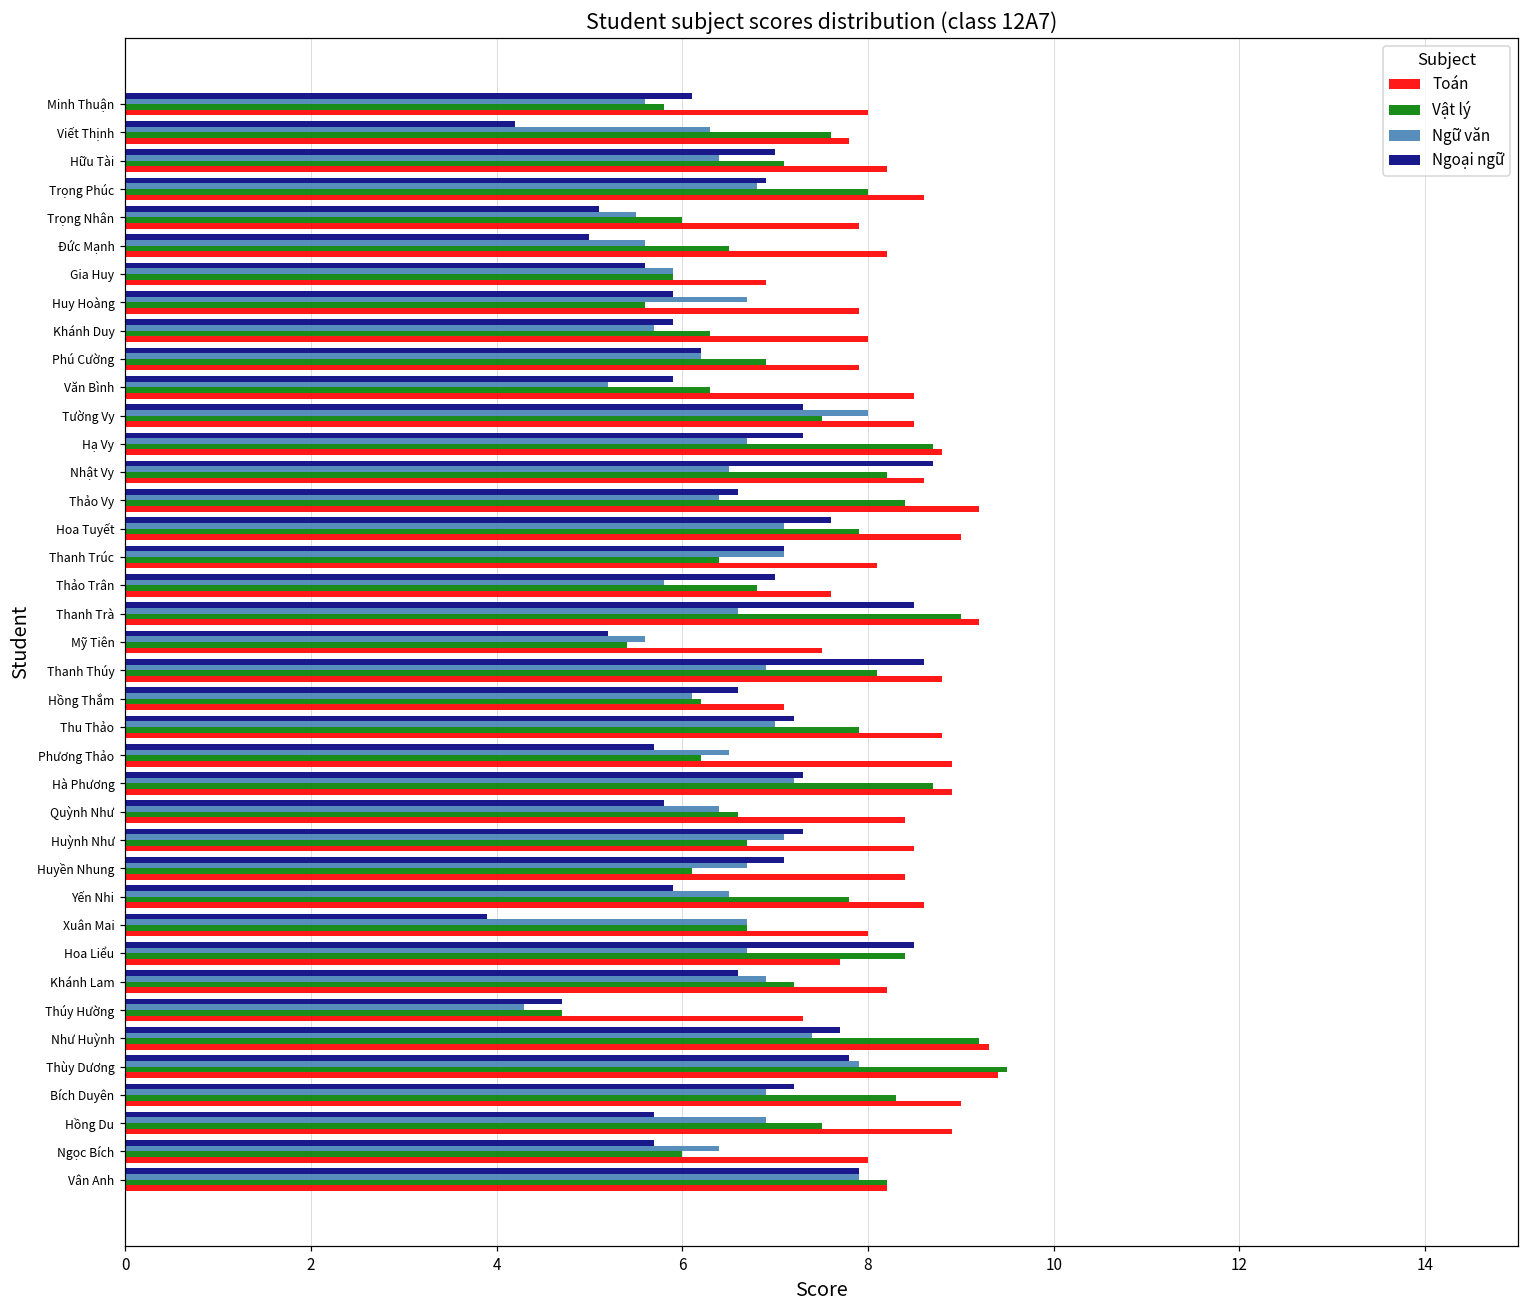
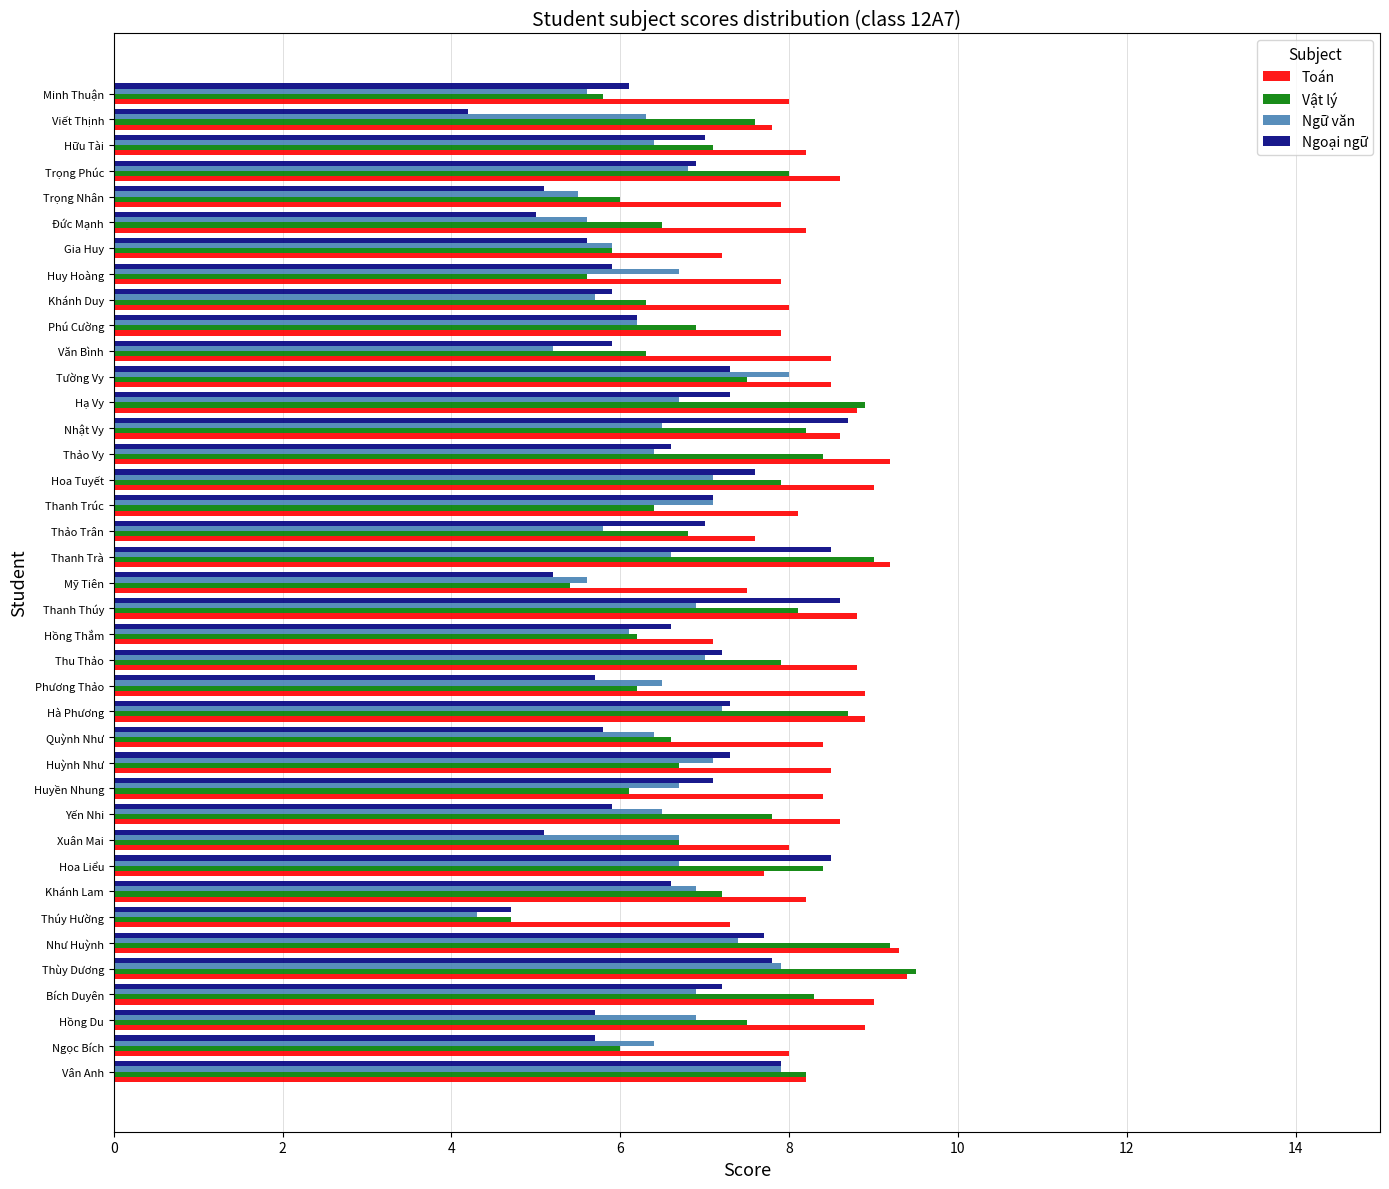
Toán, Gia Huy: 6.9 -> 7.2
Vật lý, Hạ Vy: 8.7 -> 8.9
Ngoại ngữ, Xuân Mai: 3.9 -> 5.1
